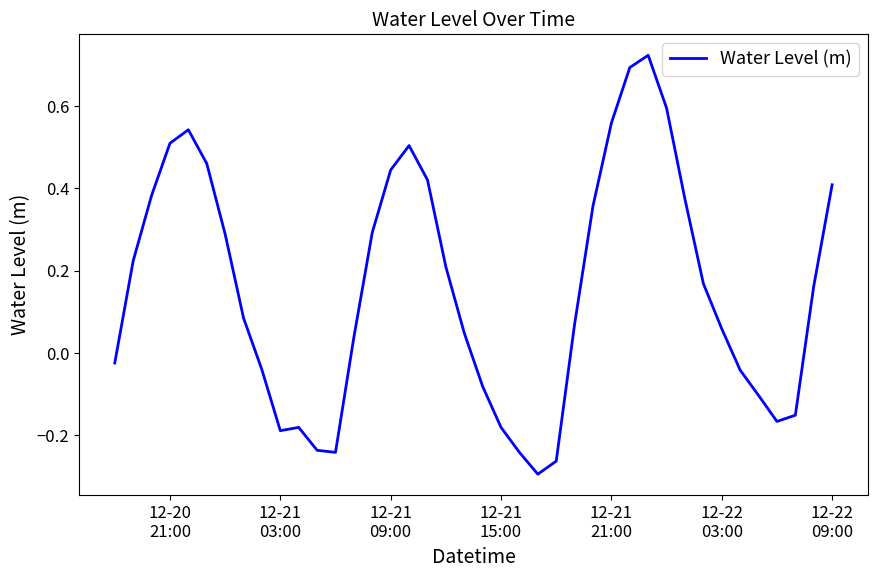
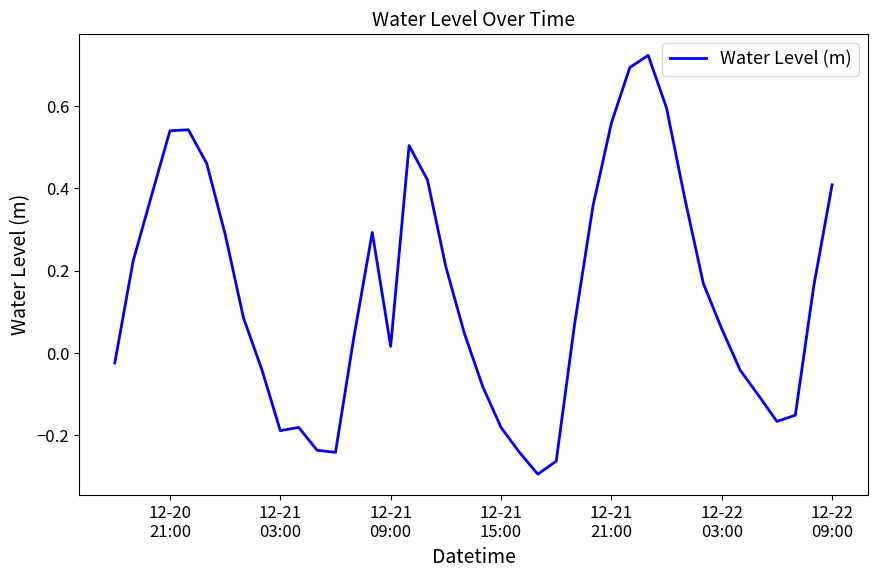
12-20 21:00: 0.51 -> 0.54
12-21 09:00: 0.44 -> 0.02
